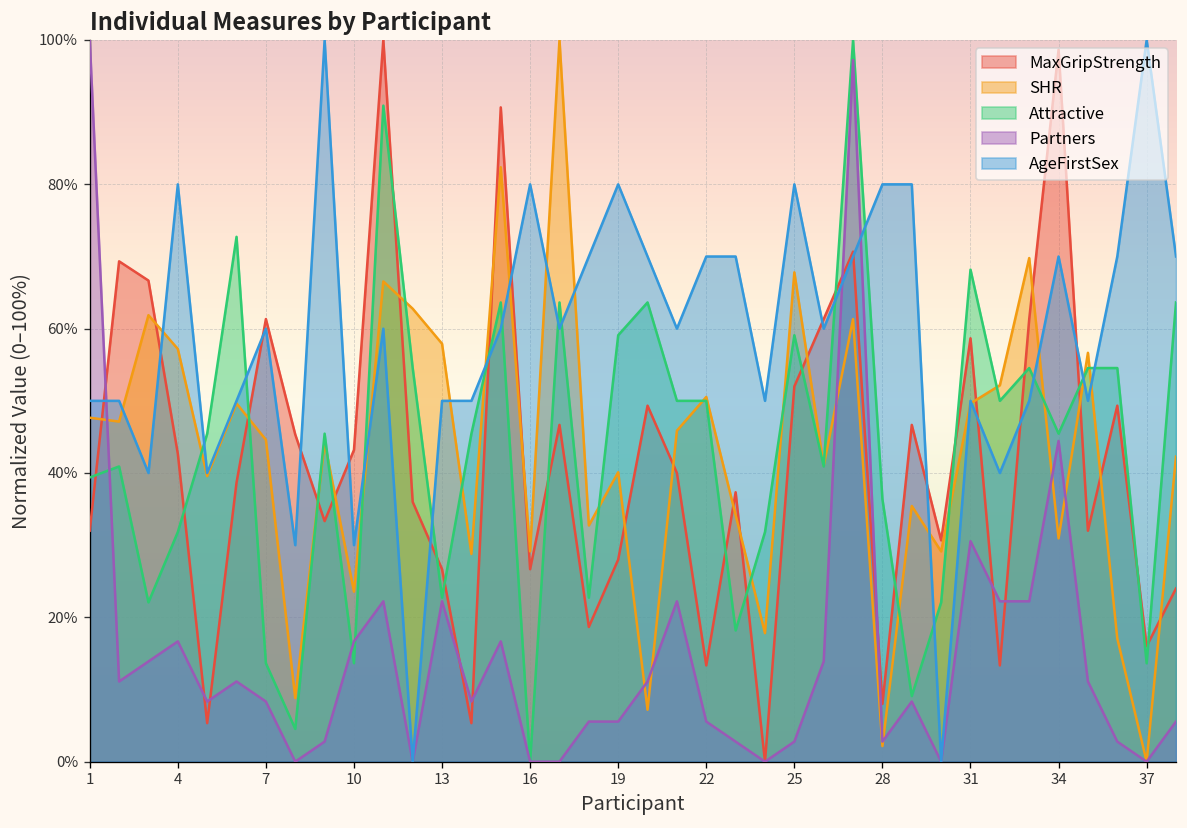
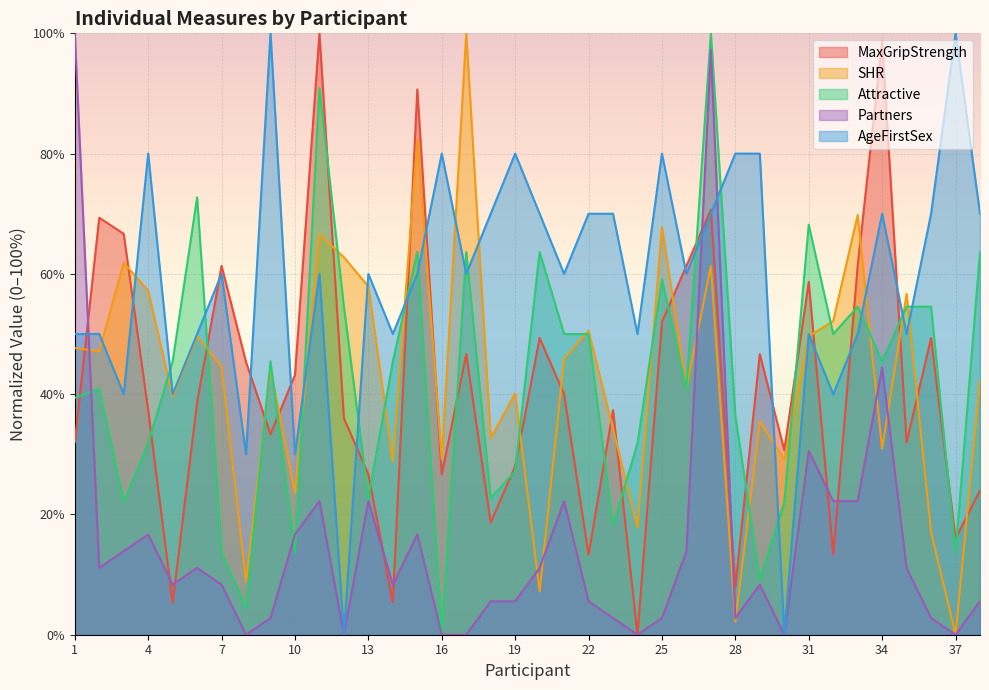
MaxGripStrength, 4: 43% -> 37%
AgeFirstSex, 13: 50% -> 60%
Attractive, 19: 59% -> 27%
